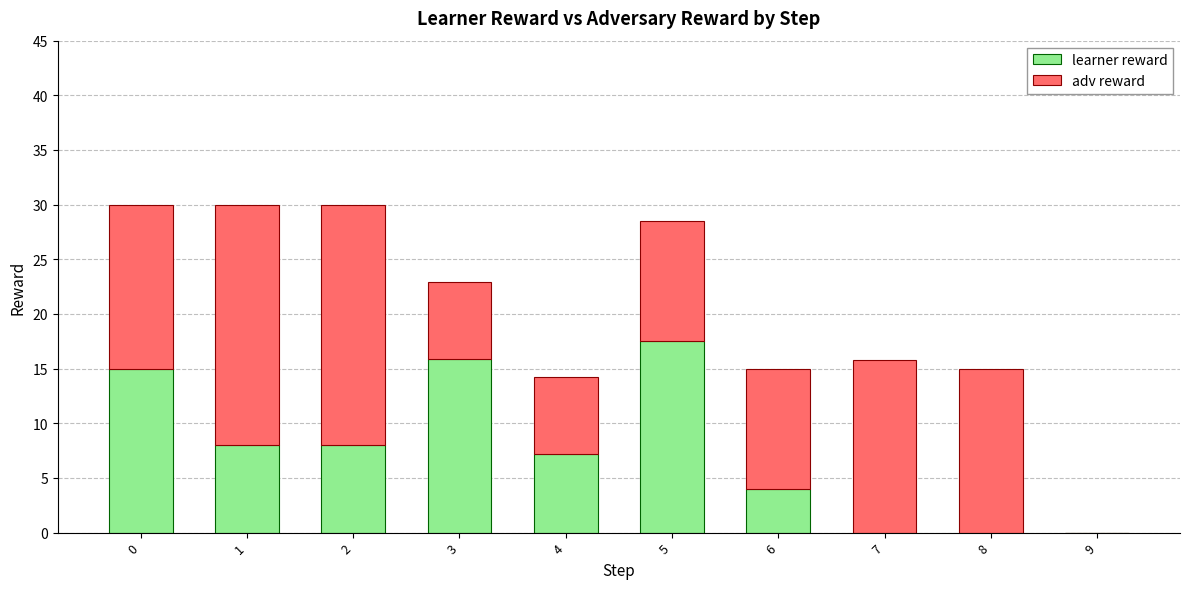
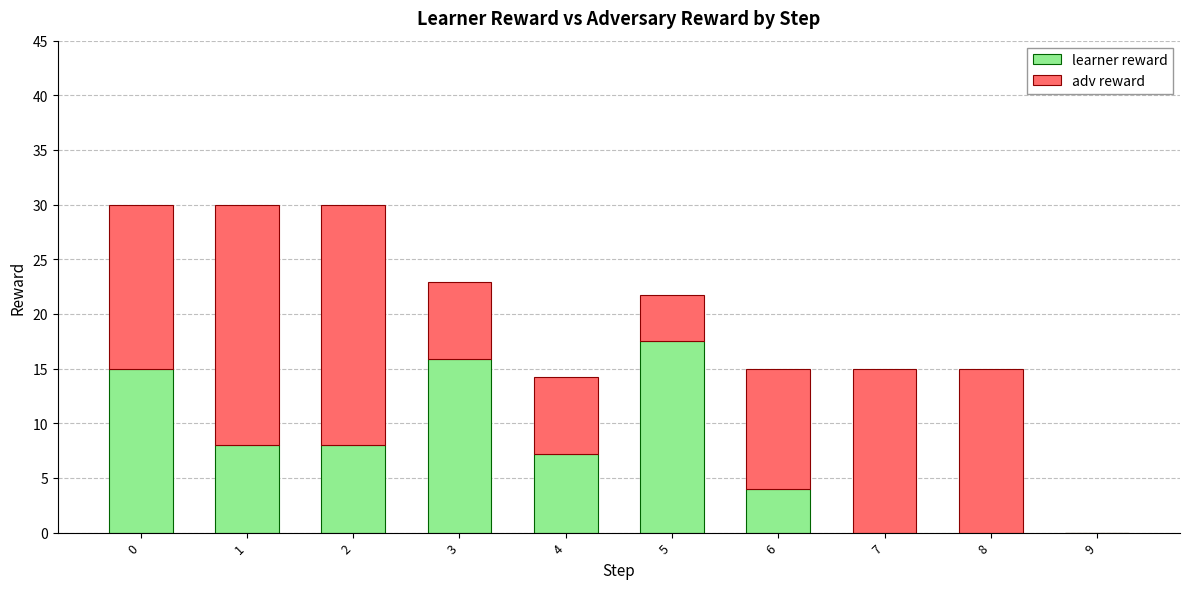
adv reward, 5: 11.0 -> 4.2
adv reward, 7: 15.8 -> 15.0
